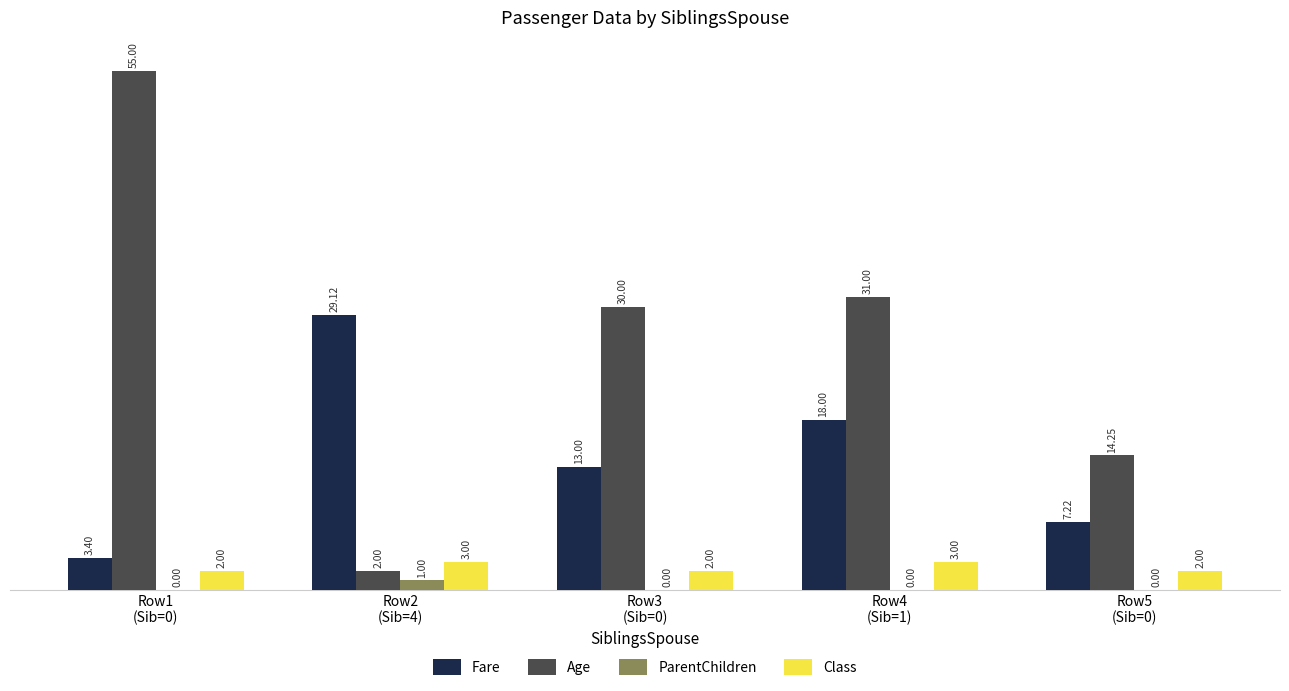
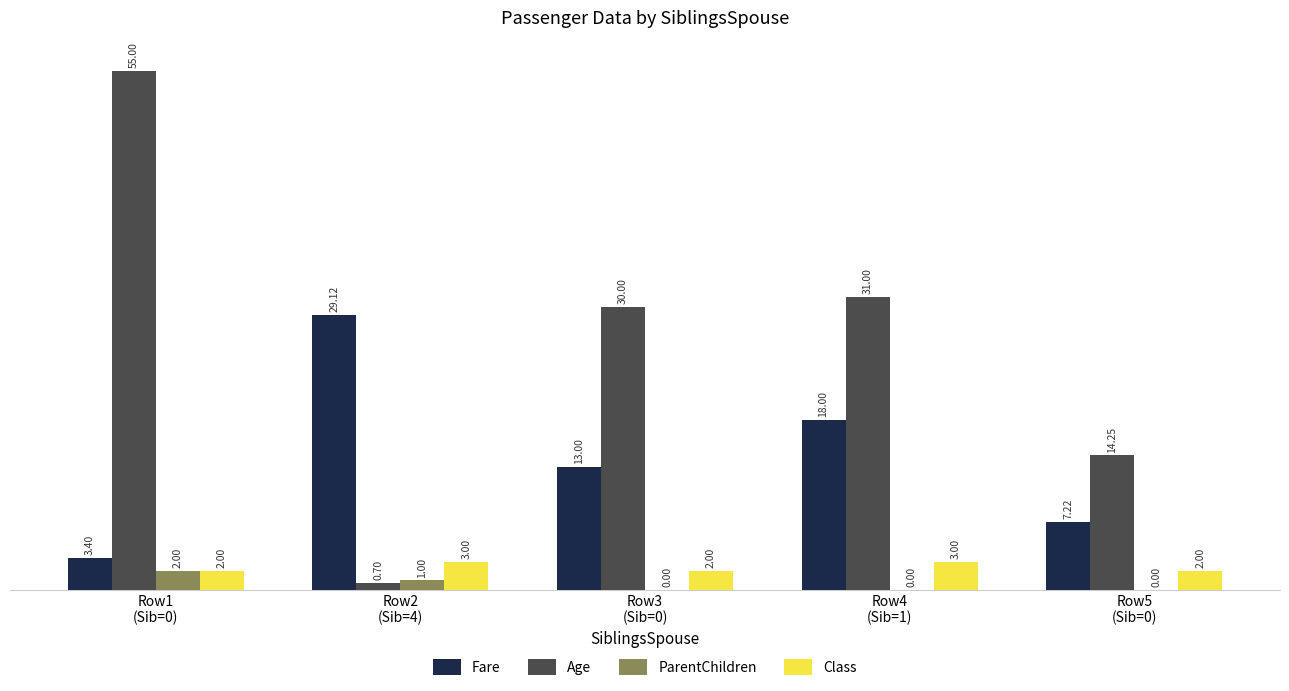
ParentChildren, Row1 (Sib=0): 0.00 -> 2.00
Age, Row2 (Sib=4): 2.00 -> 0.70
